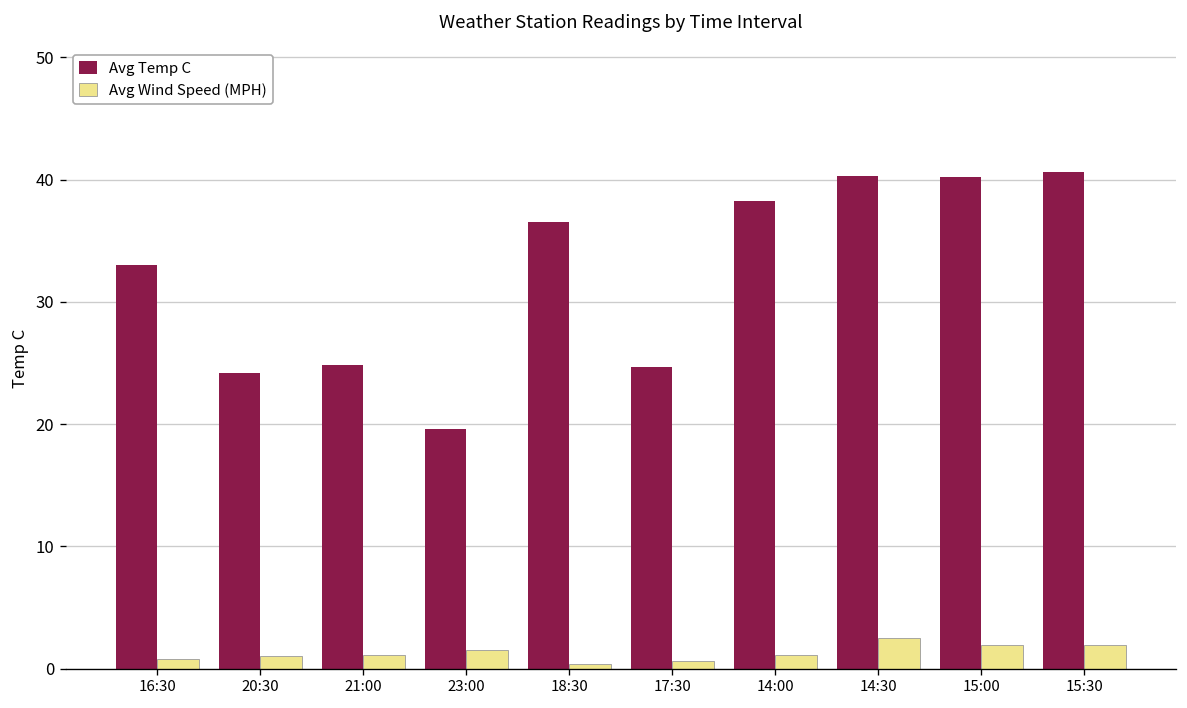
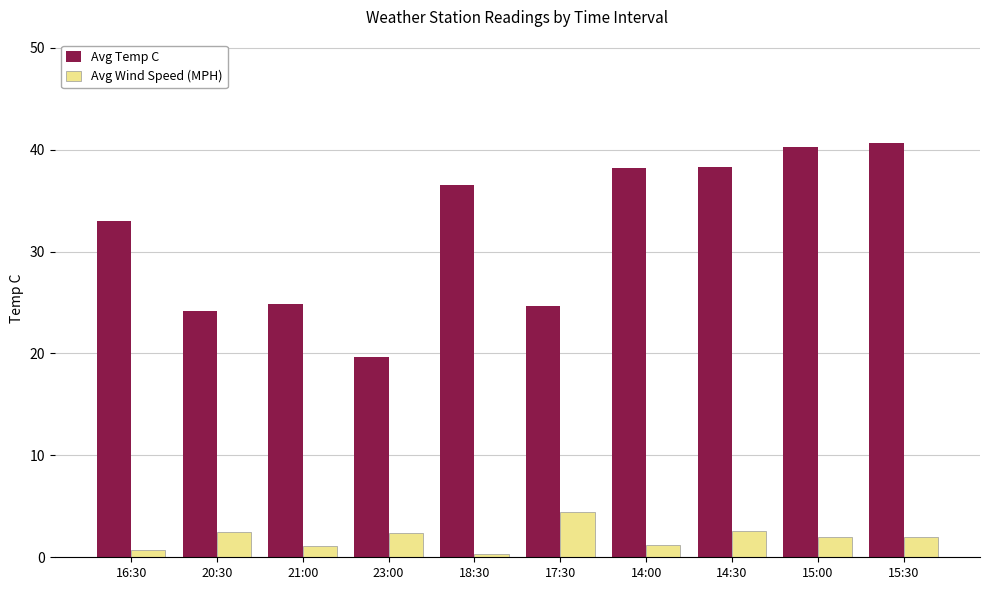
Avg Wind Speed (MPH), 20:30: 1.1 -> 2.5
Avg Wind Speed (MPH), 23:00: 1.5 -> 2.4
Avg Wind Speed (MPH), 17:30: 0.6 -> 4.4
Avg Temp C, 14:30: 40.3 -> 38.3
